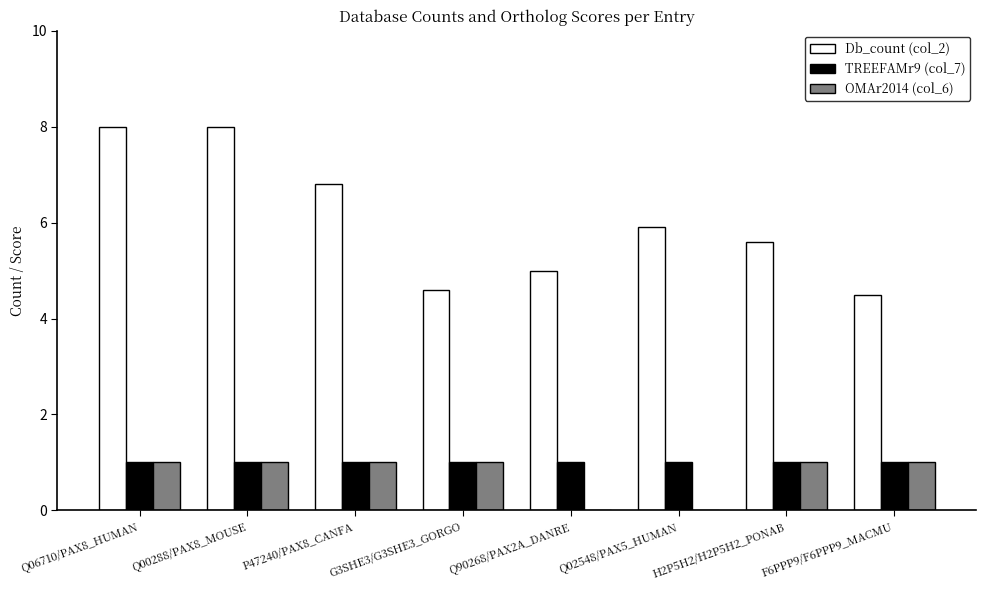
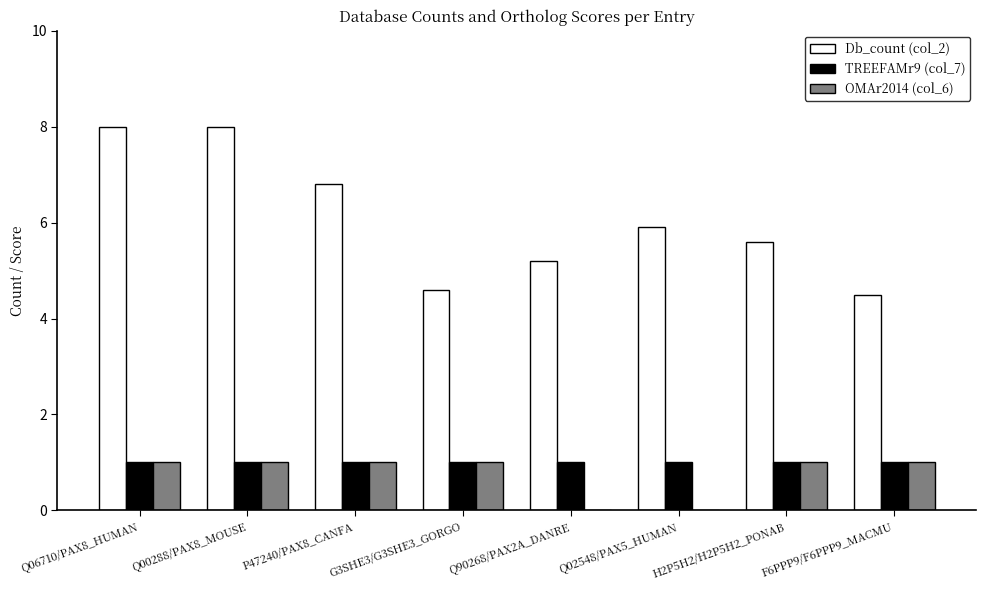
Db_count (col_2), Q90268/PAX2A_DANRE: 5.0 -> 5.2
